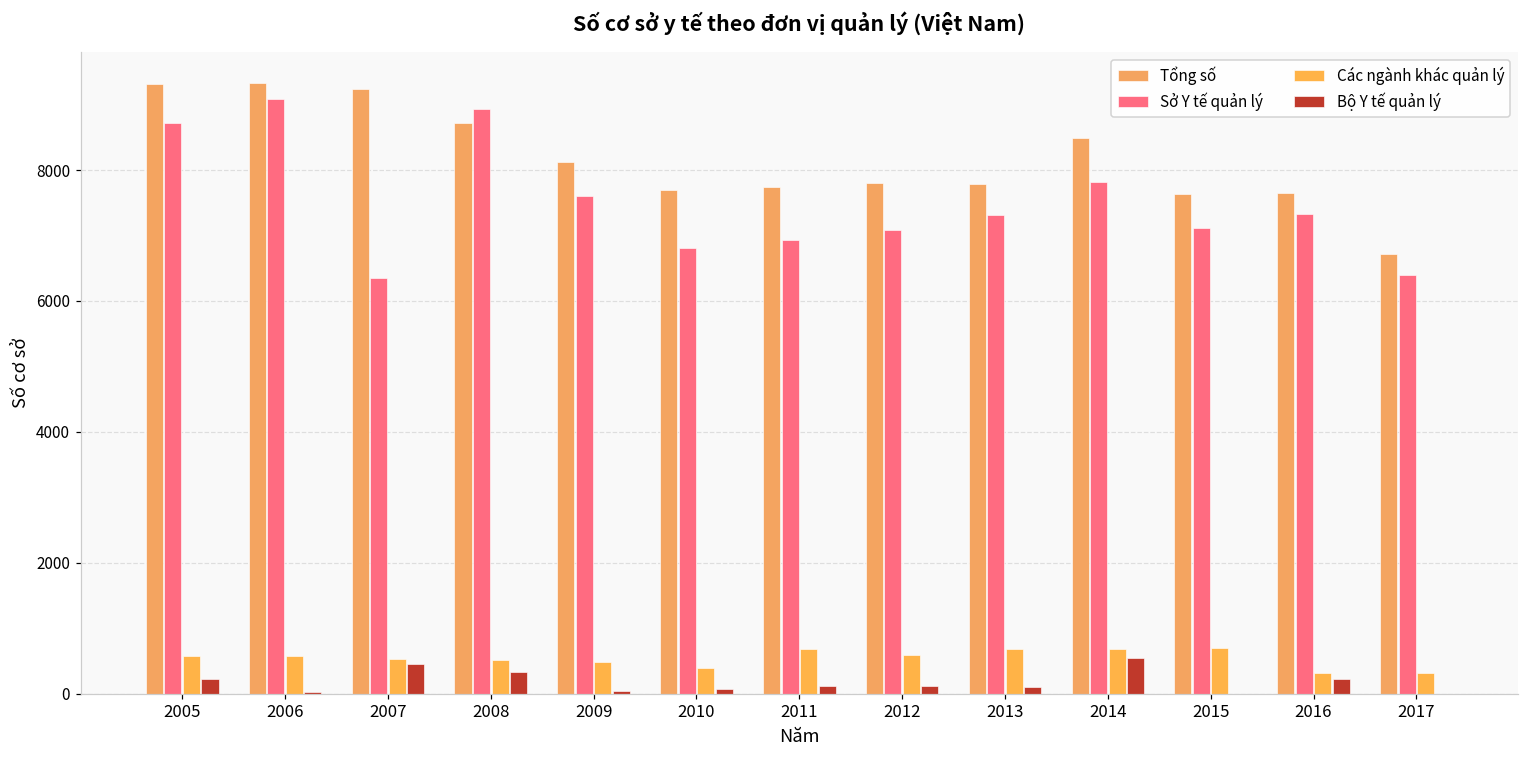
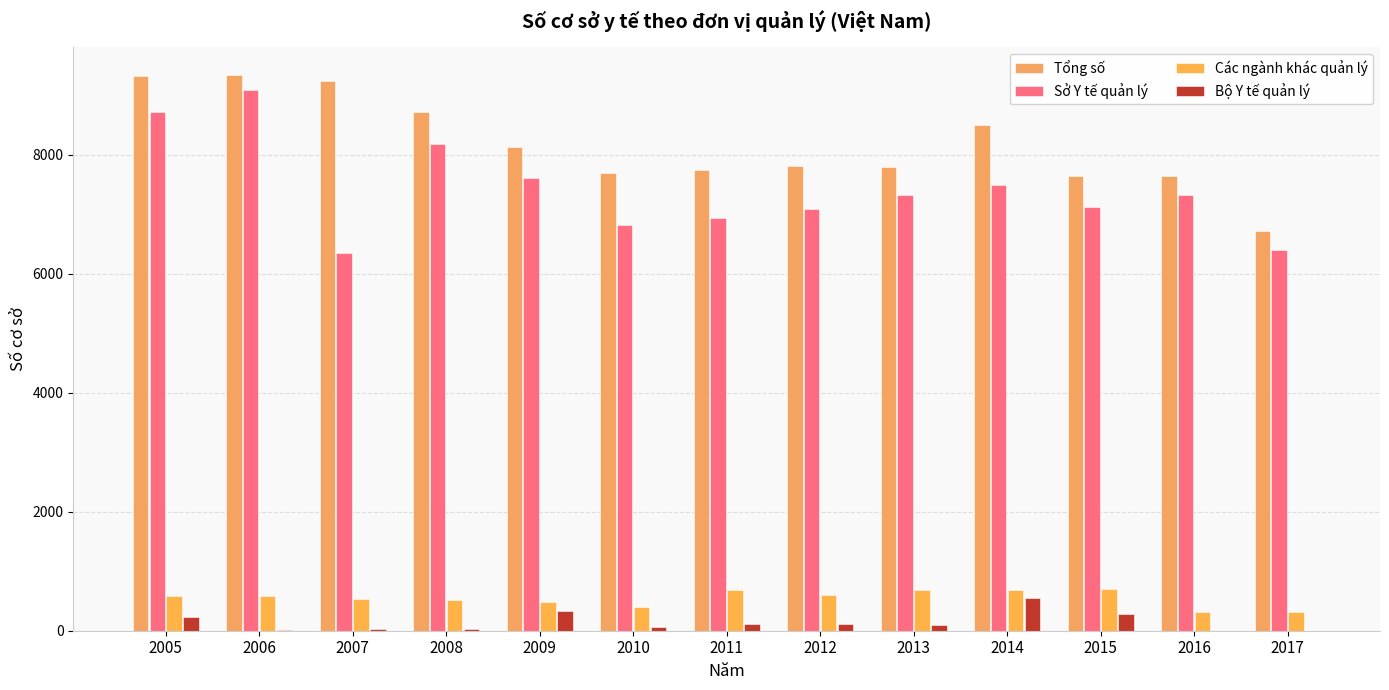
Bộ Y tế quản lý, 2007: 500 -> 0
Sở Y tế quản lý, 2008: 8900 -> 8200
Bộ Y tế quản lý, 2008: 300 -> 0
Bộ Y tế quản lý, 2009: 0 -> 300
Sở Y tế quản lý, 2014: 7800 -> 7500
Bộ Y tế quản lý, 2015: 0 -> 300
Bộ Y tế quản lý, 2016: 200 -> 0
